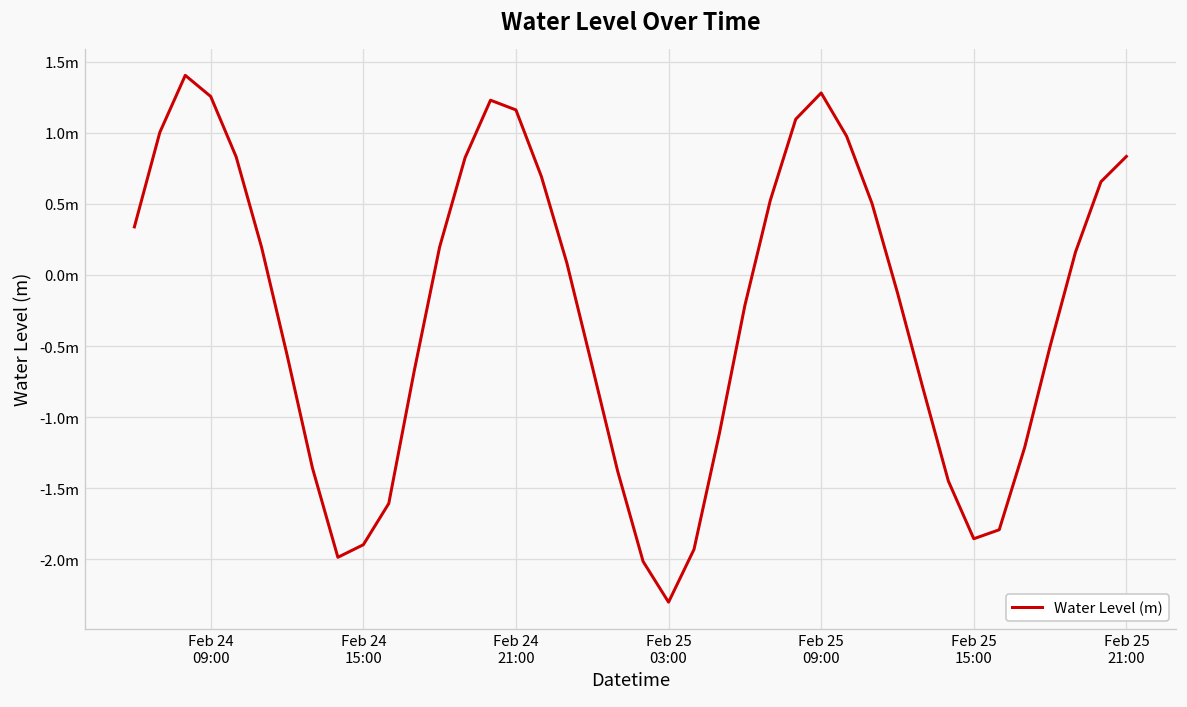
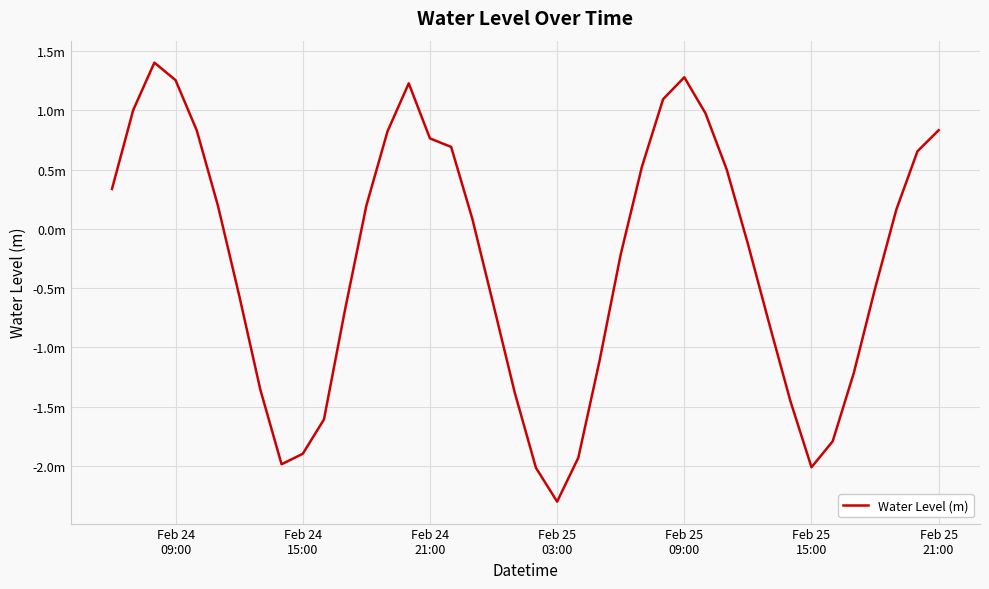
Feb 24 21:00: 1.16m -> 0.76m
Feb 25 15:00: -1.85m -> -2.01m
